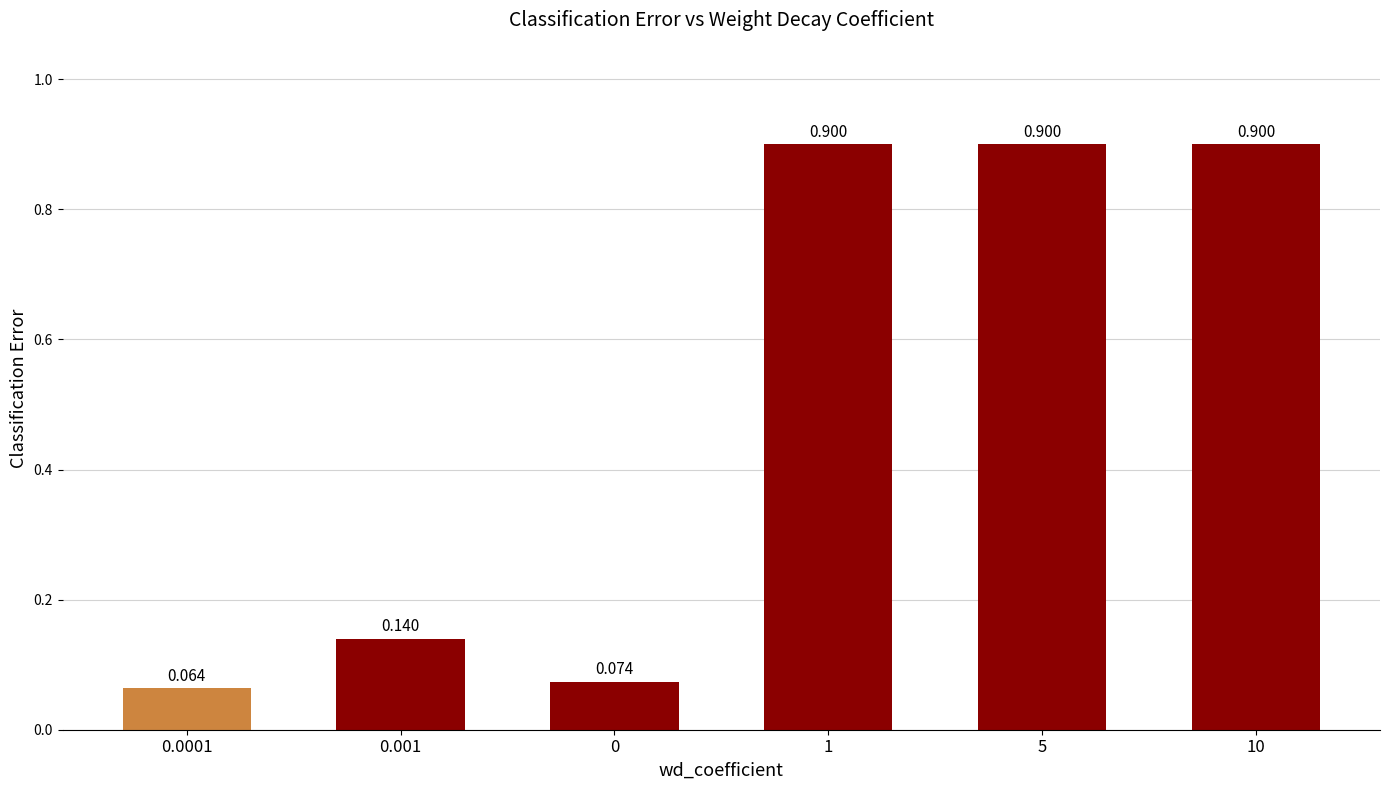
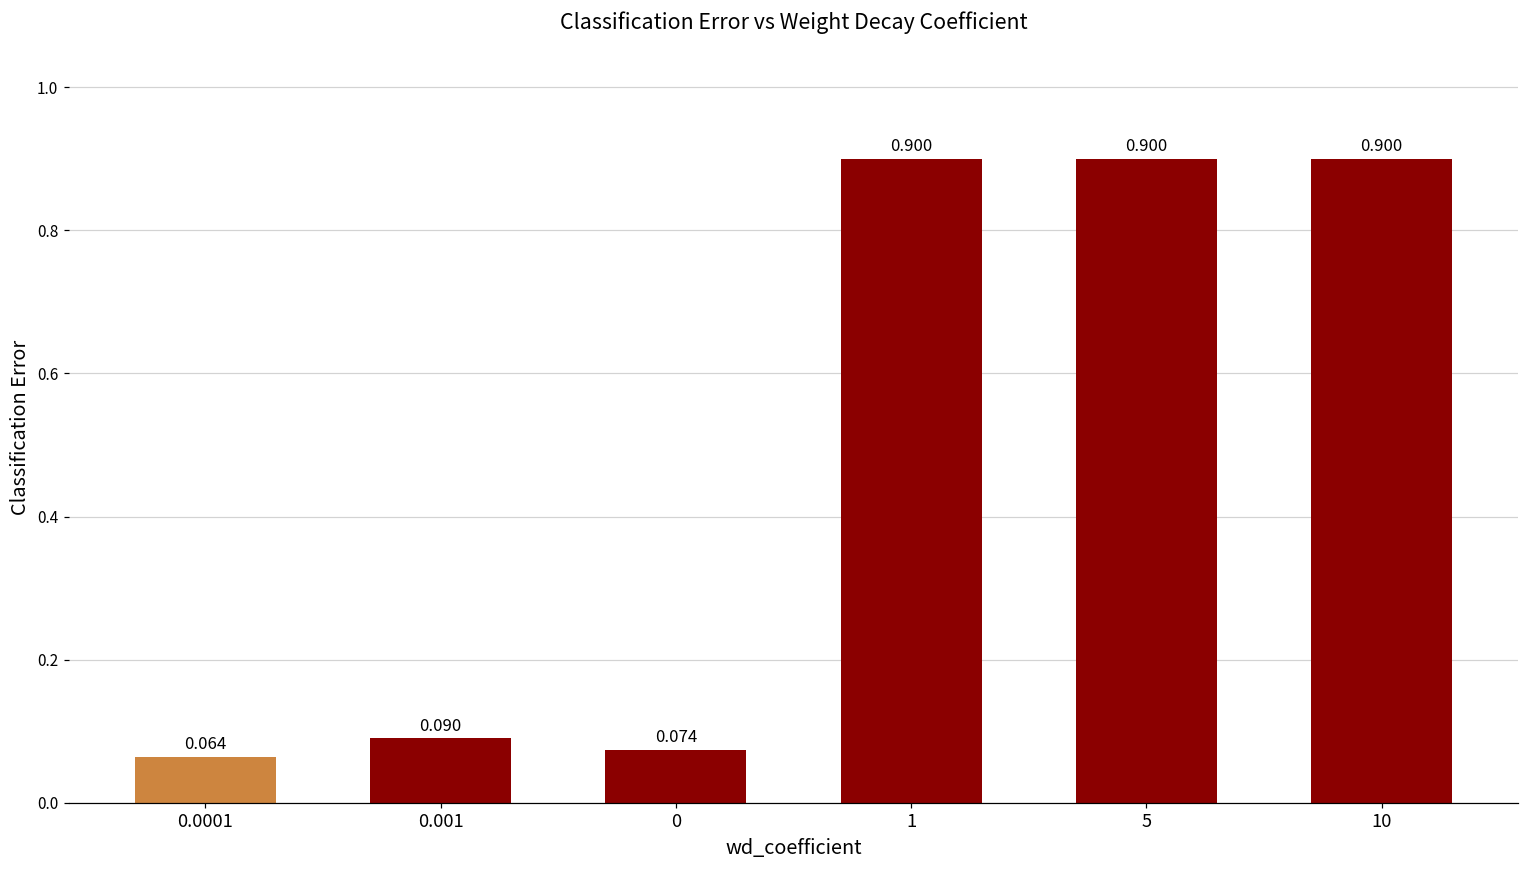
0.001: 0.140 -> 0.090
